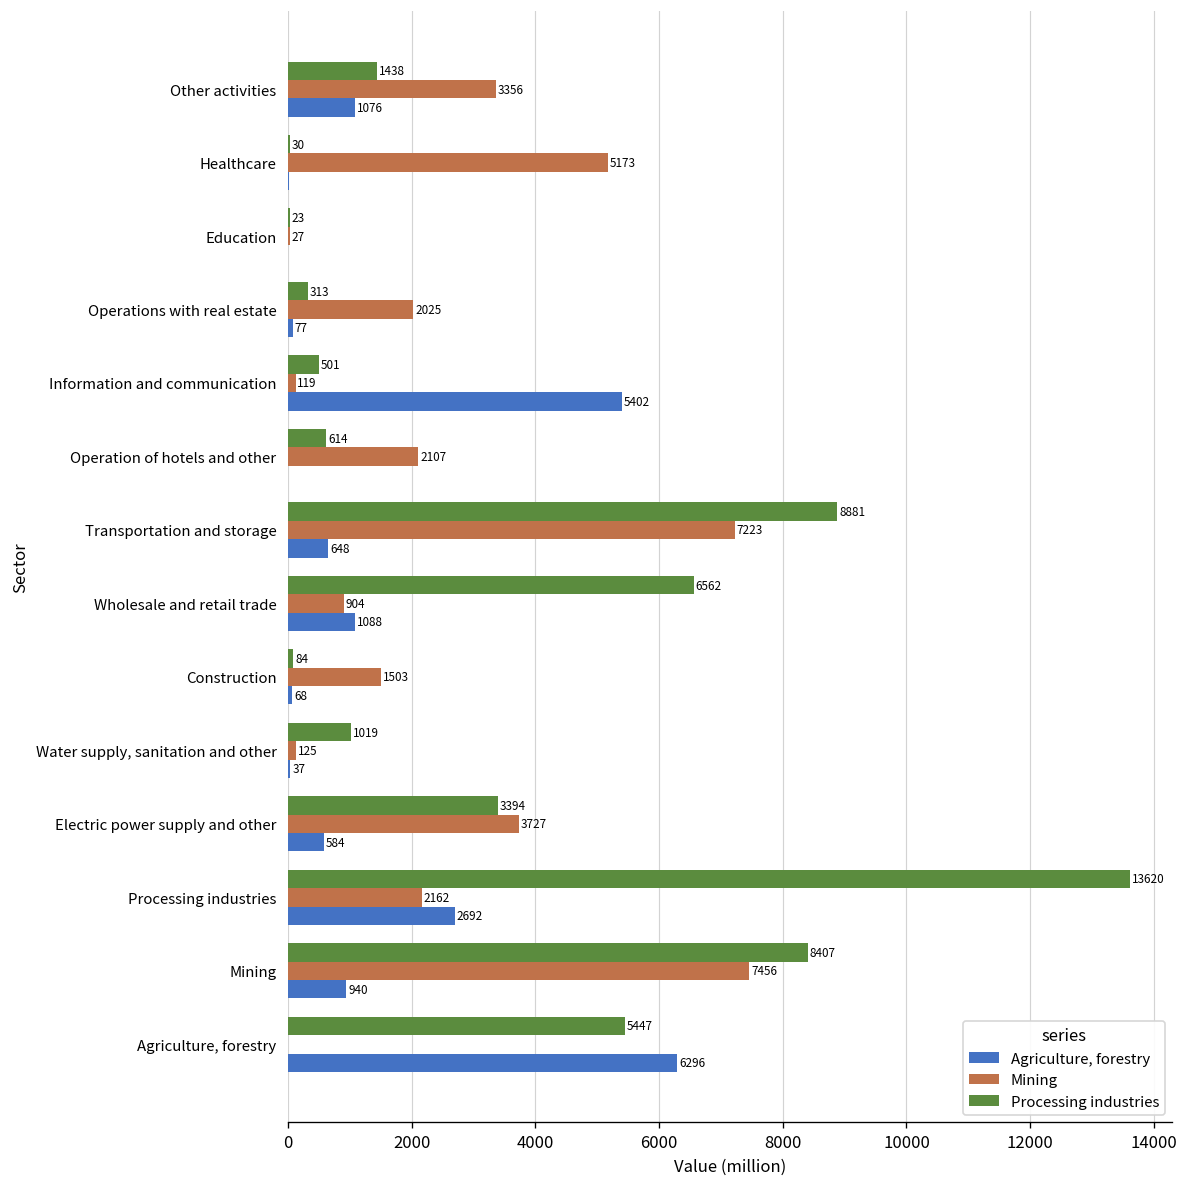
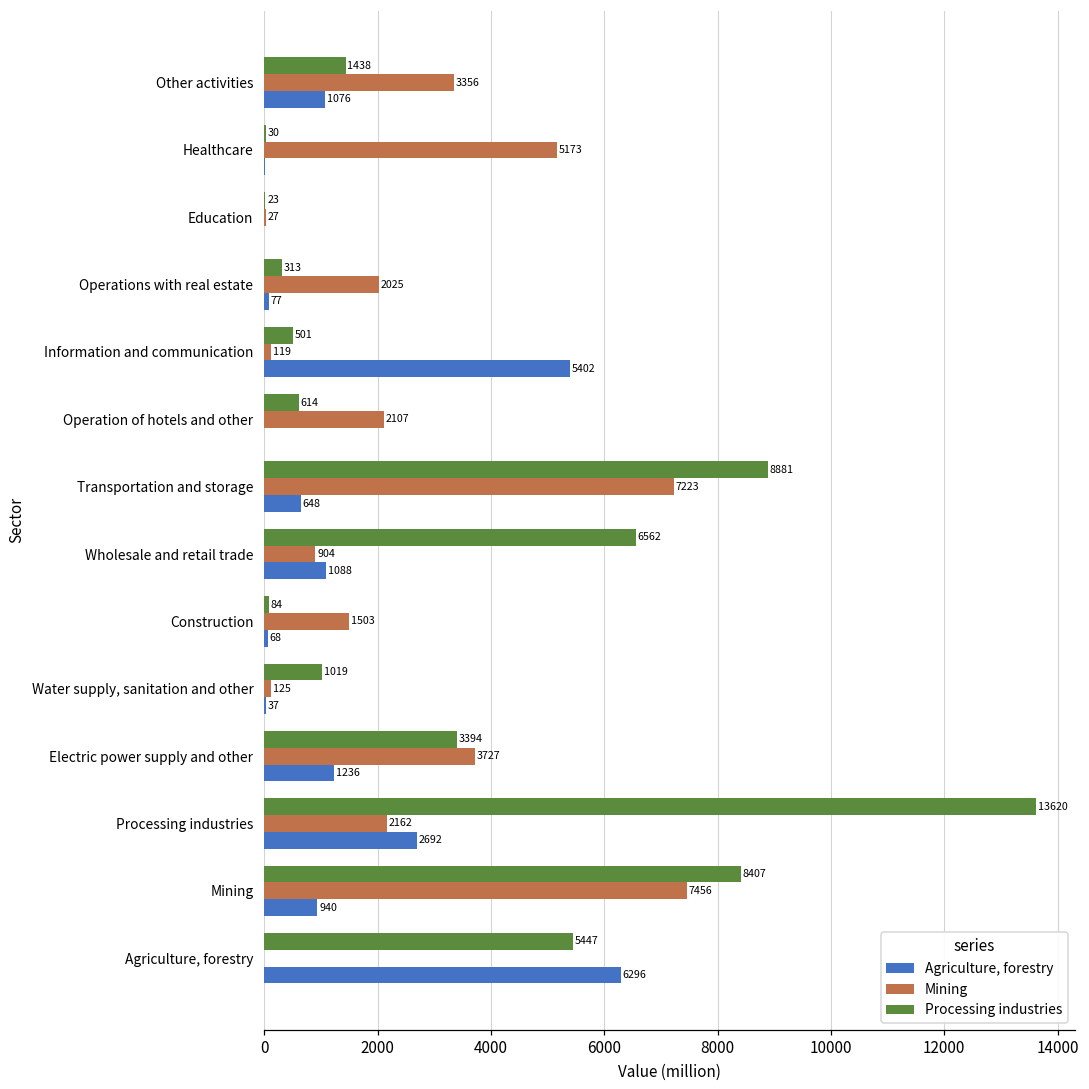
Agriculture, forestry, Electric power supply and other: 584 -> 1236
